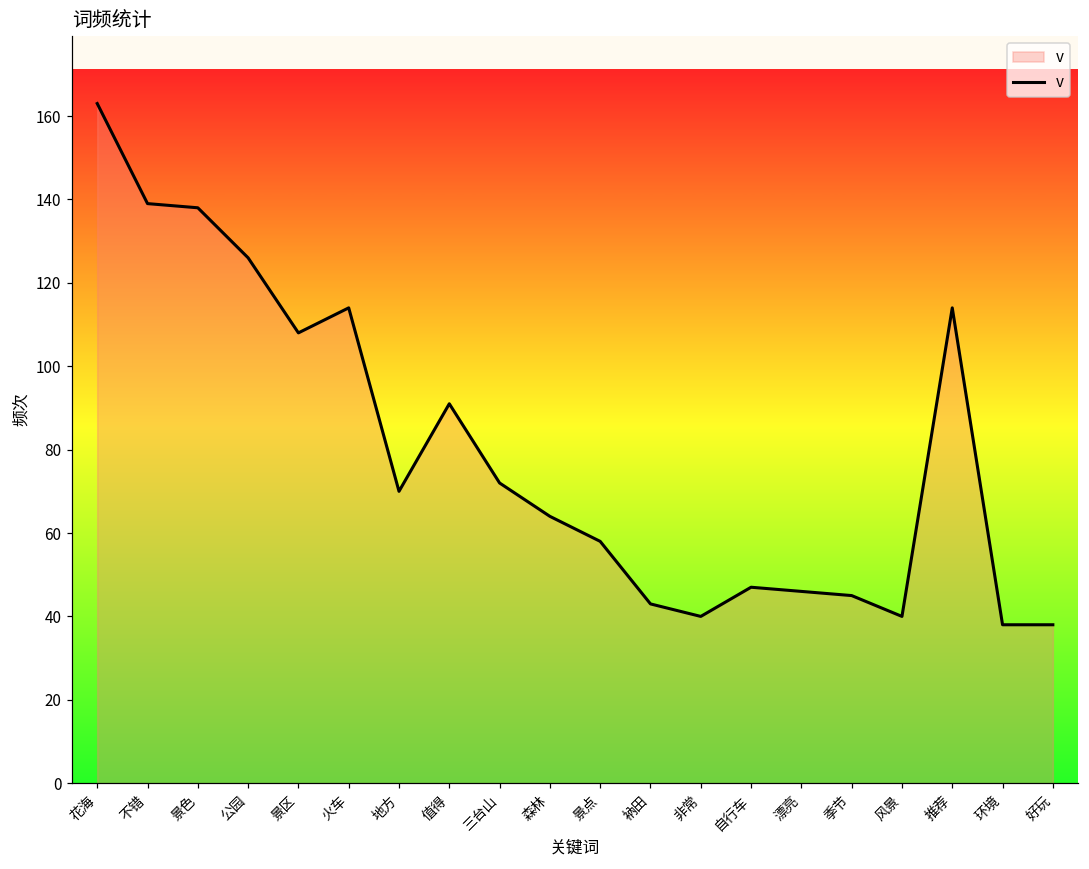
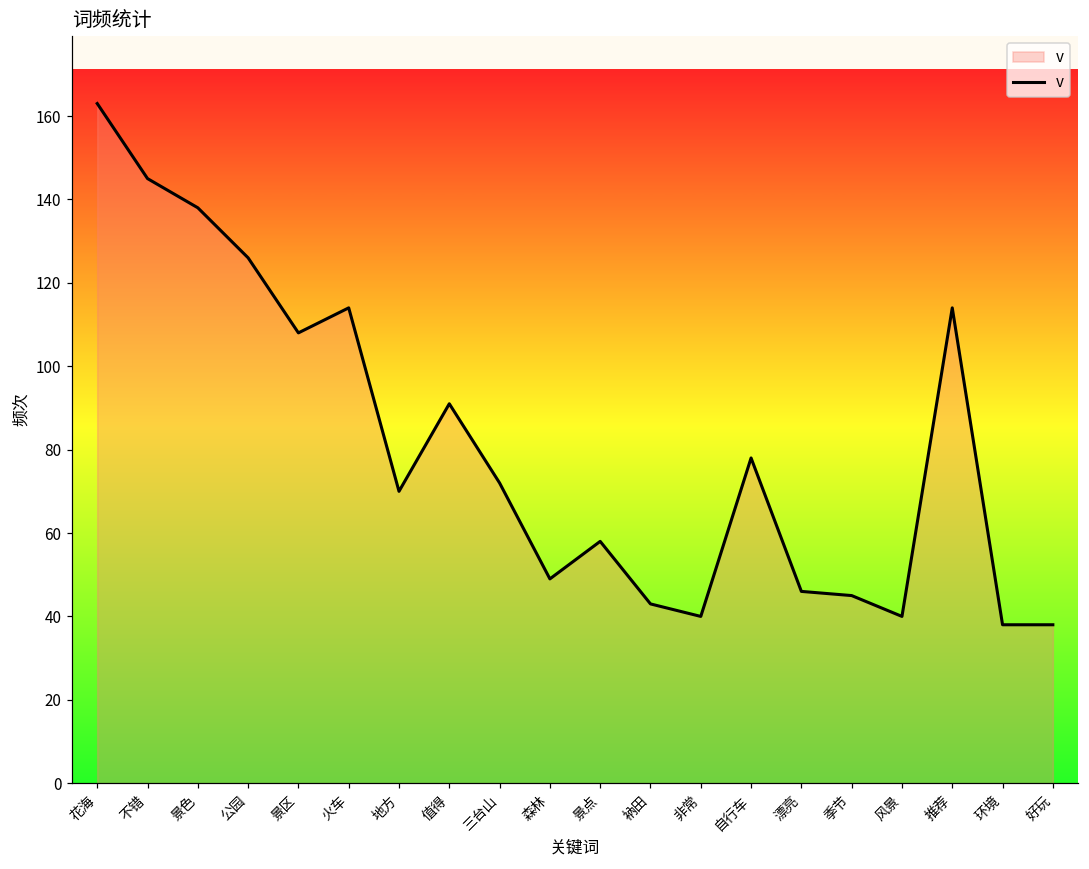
不错: 139 -> 145
森林: 64 -> 49
自行车: 47 -> 78
